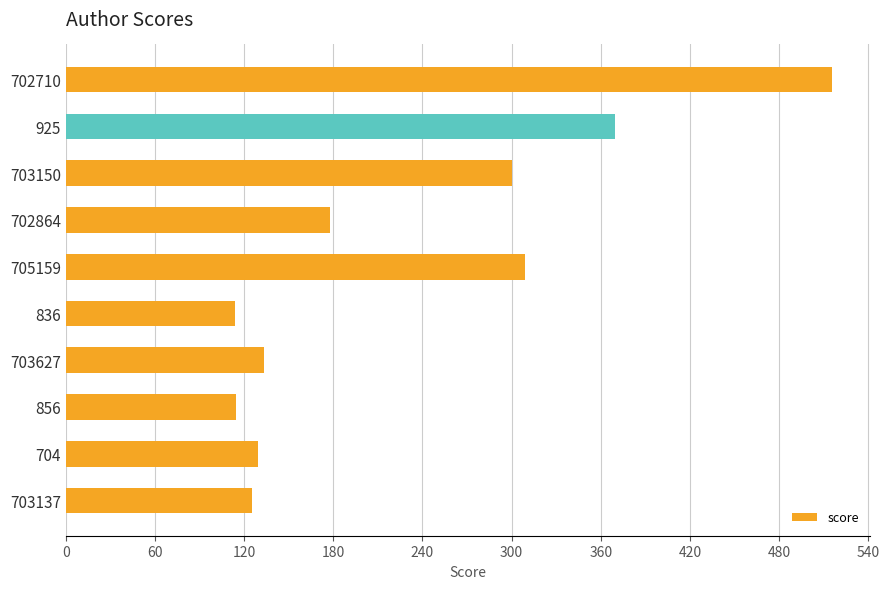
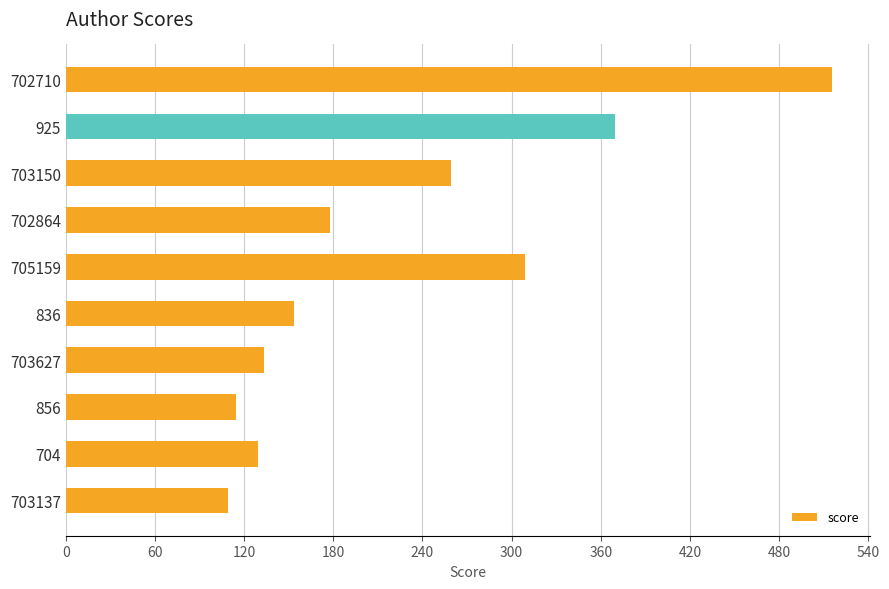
703150: 300 -> 259
836: 114 -> 153
703137: 125 -> 109
